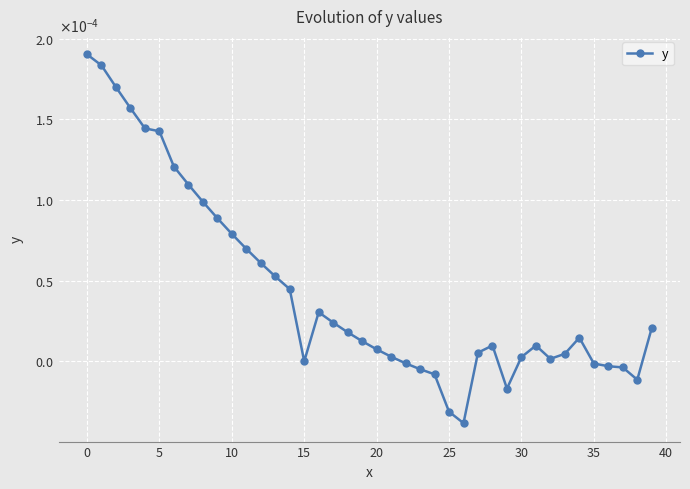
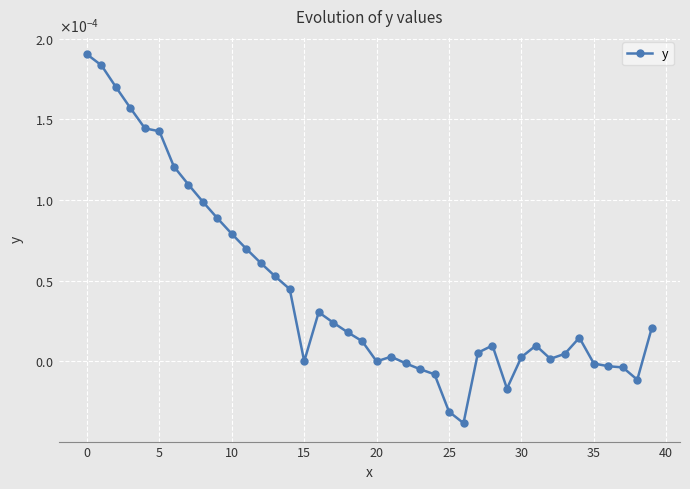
20: 0.00001 -> 0.00000
